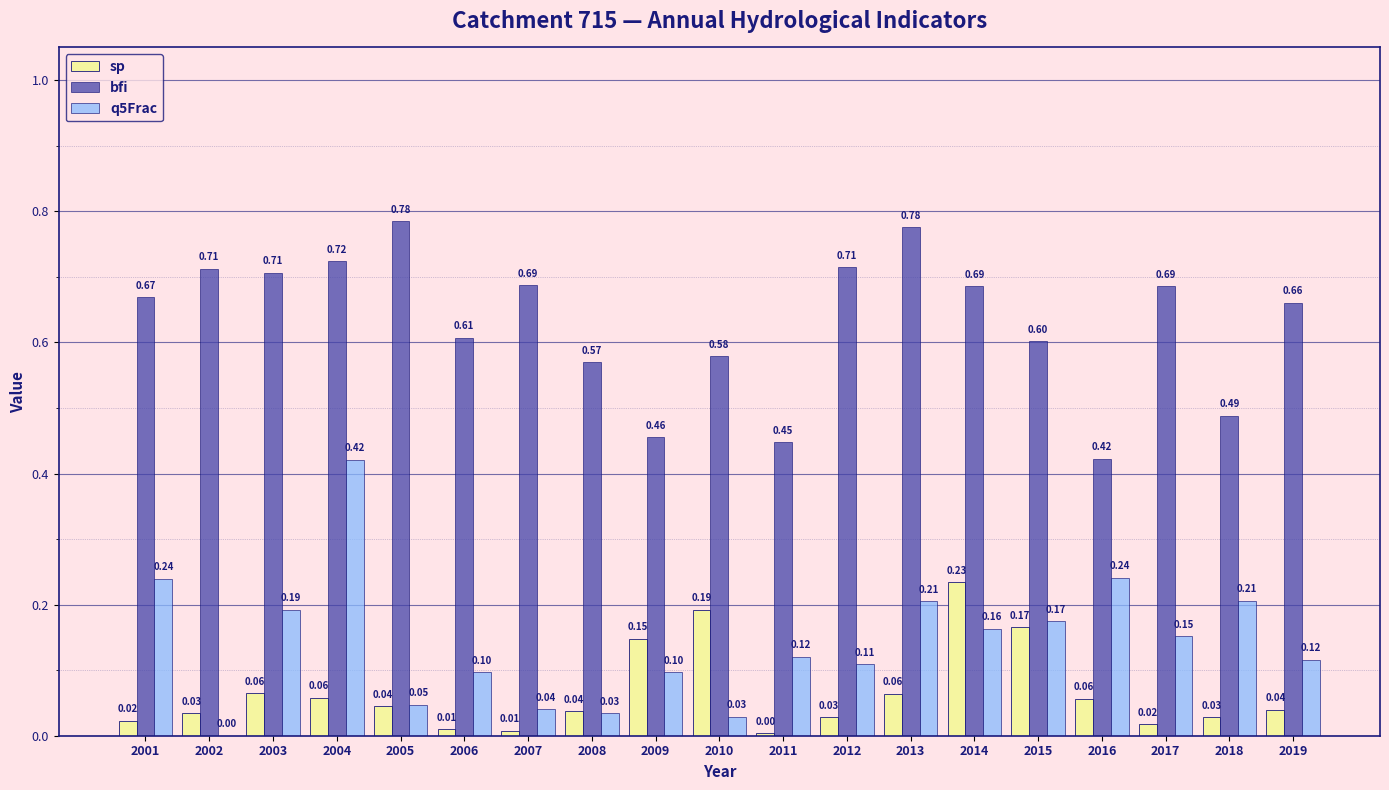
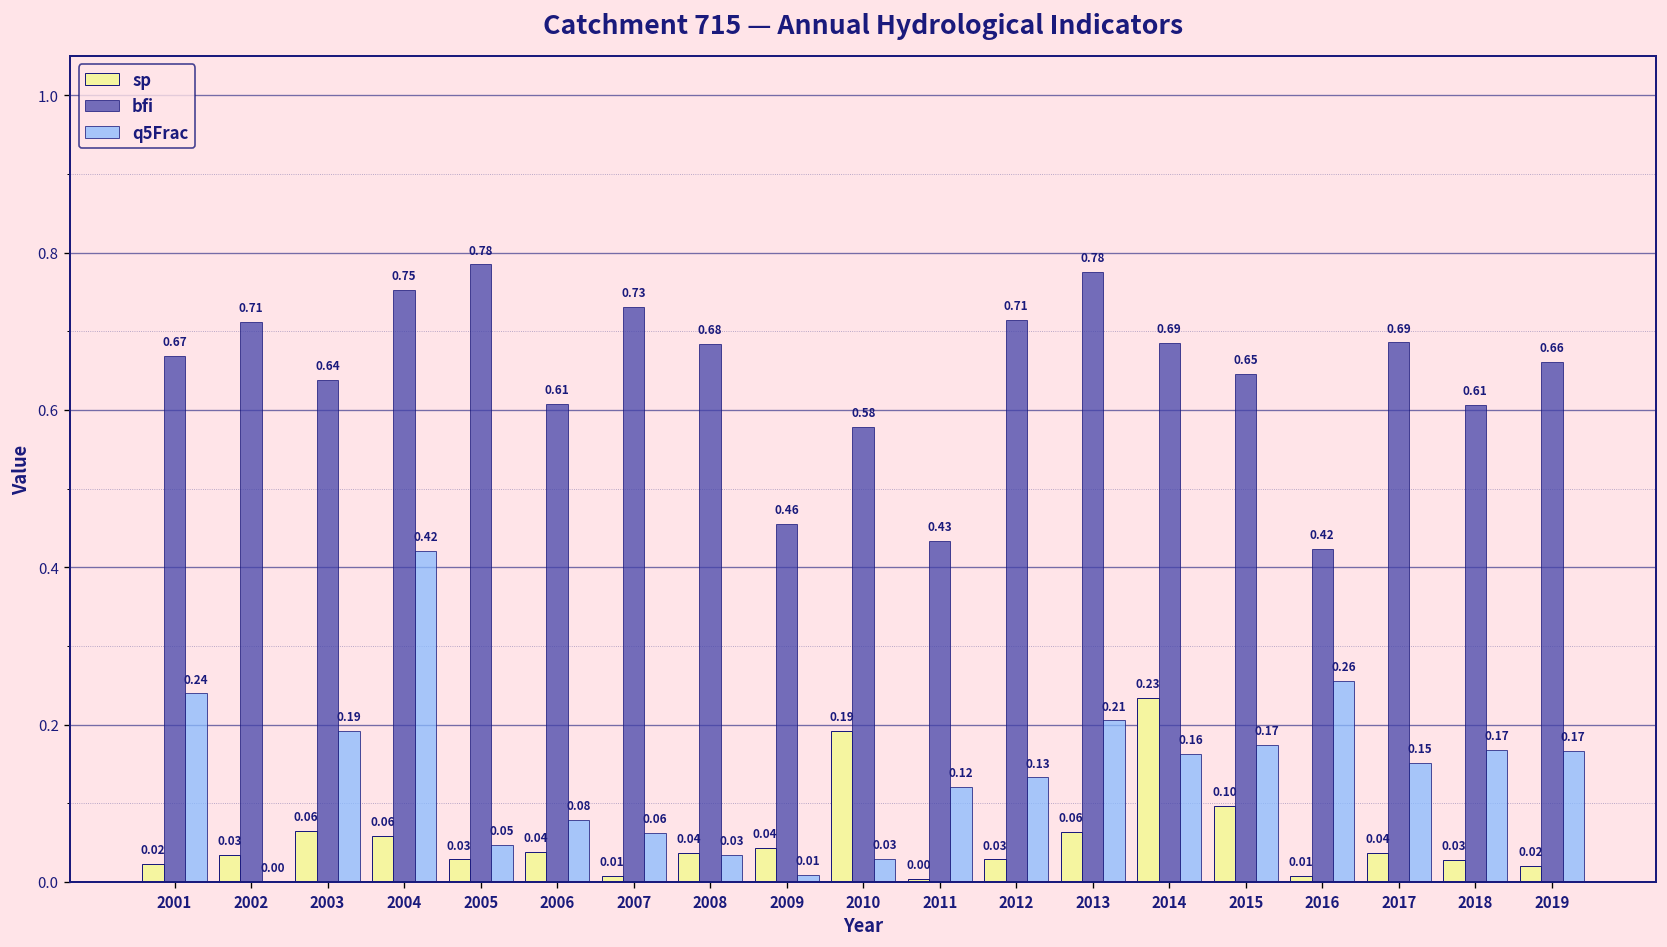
bfi, 2003: 0.71 -> 0.64
bfi, 2004: 0.72 -> 0.75
sp, 2005: 0.04 -> 0.03
sp, 2006: 0.01 -> 0.04
q5Frac, 2006: 0.10 -> 0.08
bfi, 2007: 0.69 -> 0.73
q5Frac, 2007: 0.04 -> 0.06
bfi, 2008: 0.57 -> 0.68
sp, 2009: 0.15 -> 0.04
q5Frac, 2009: 0.10 -> 0.01
bfi, 2011: 0.45 -> 0.43
q5Frac, 2012: 0.11 -> 0.13
sp, 2015: 0.17 -> 0.10
bfi, 2015: 0.60 -> 0.65
sp, 2016: 0.06 -> 0.01
q5Frac, 2016: 0.24 -> 0.26
sp, 2017: 0.02 -> 0.04
bfi, 2018: 0.49 -> 0.61
q5Frac, 2018: 0.21 -> 0.17
sp, 2019: 0.04 -> 0.02
q5Frac, 2019: 0.12 -> 0.17
